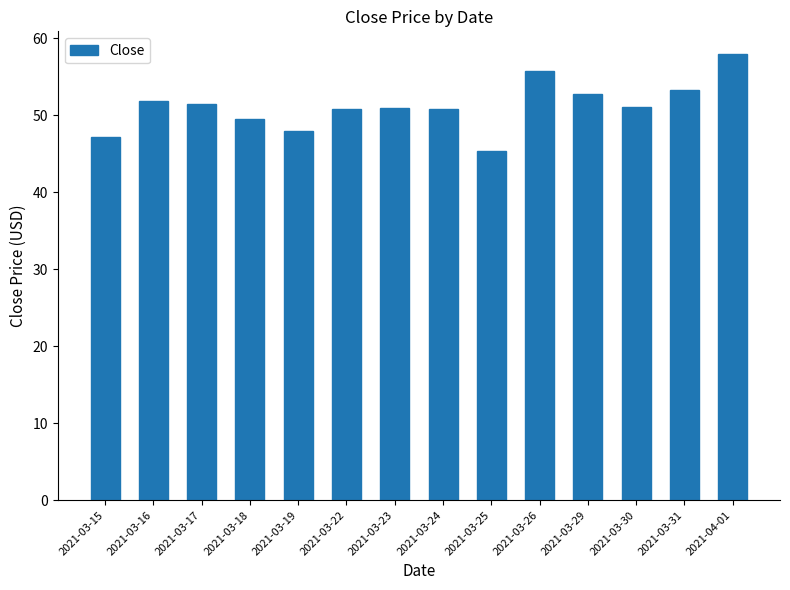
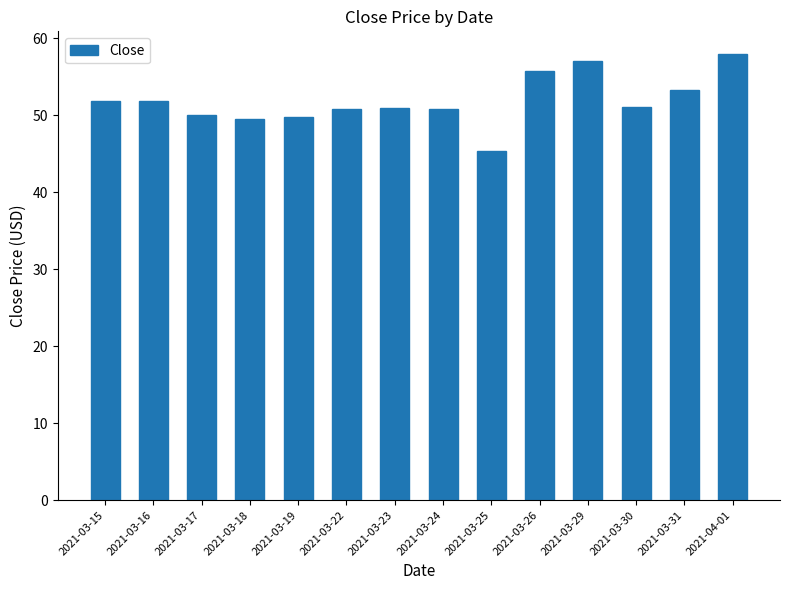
2021-03-15: 47 -> 52
2021-03-17: 51 -> 50
2021-03-19: 48 -> 50
2021-03-29: 53 -> 57
